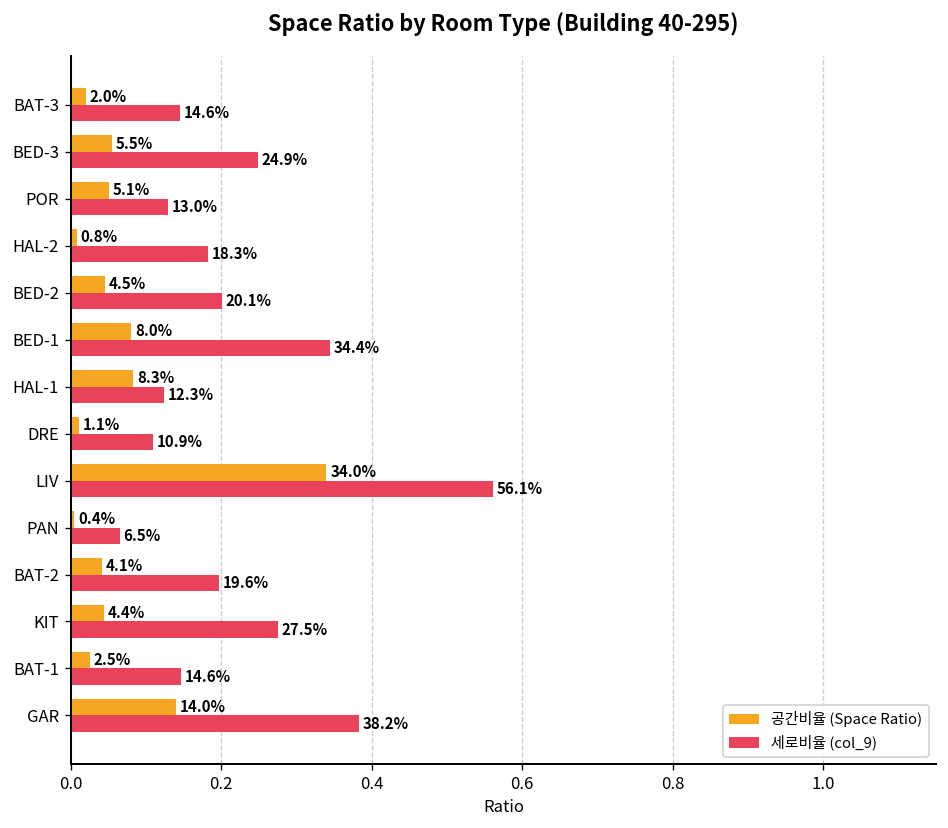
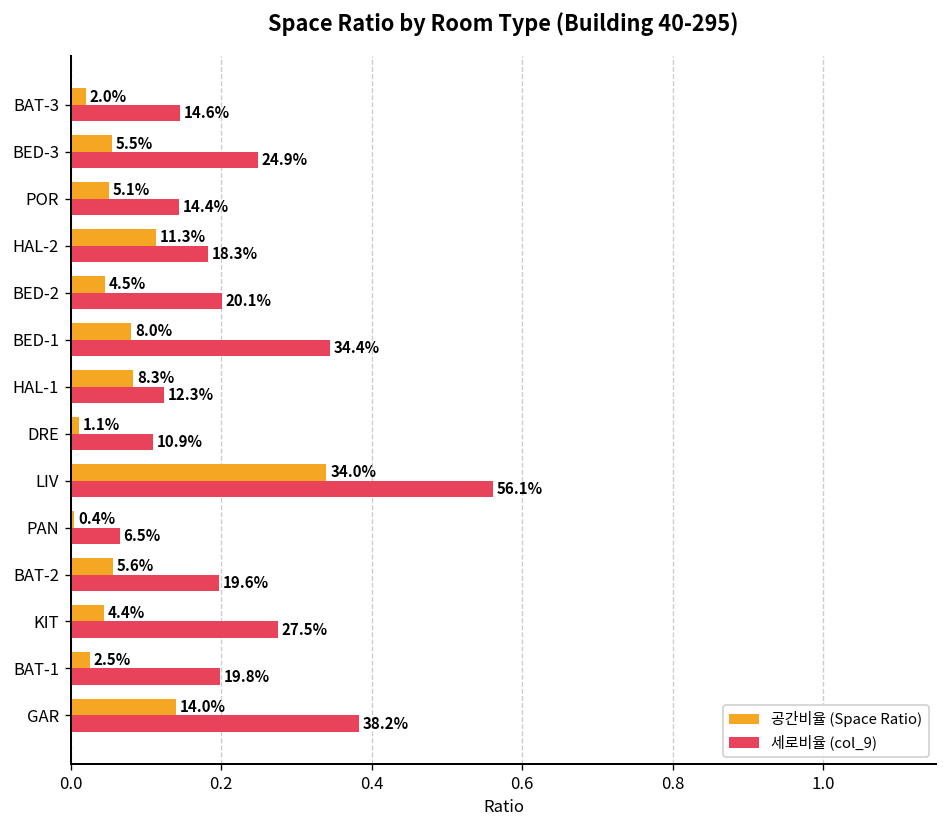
세로비율 (col_9), POR: 13.0% -> 14.4%
공간비율 (Space Ratio), HAL-2: 0.8% -> 11.3%
공간비율 (Space Ratio), BAT-2: 4.1% -> 5.6%
세로비율 (col_9), BAT-1: 14.6% -> 19.8%
